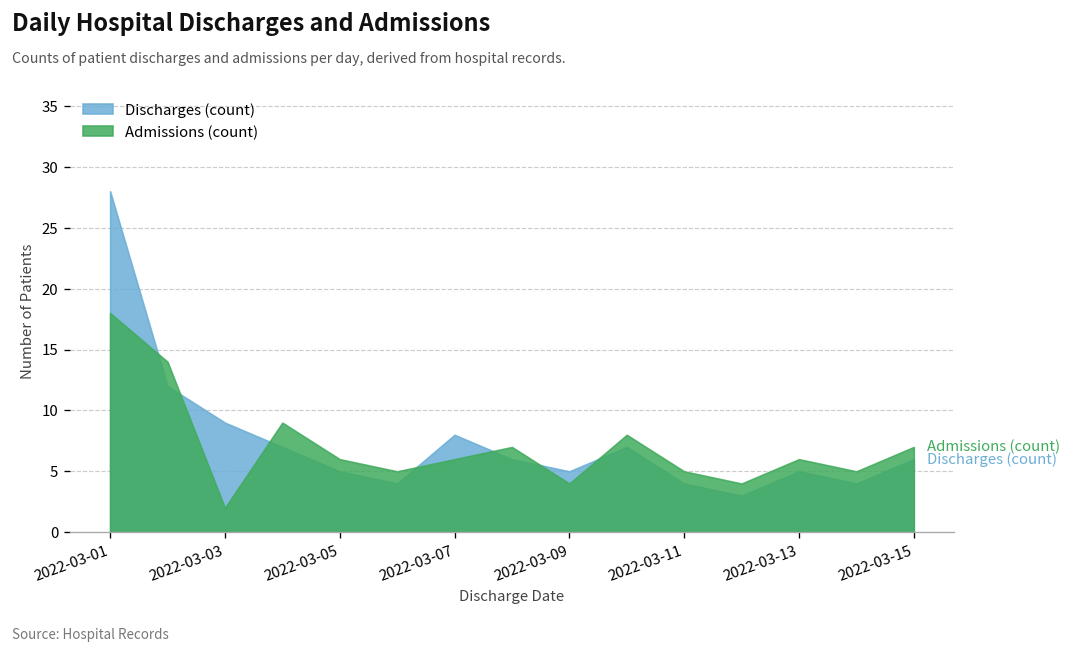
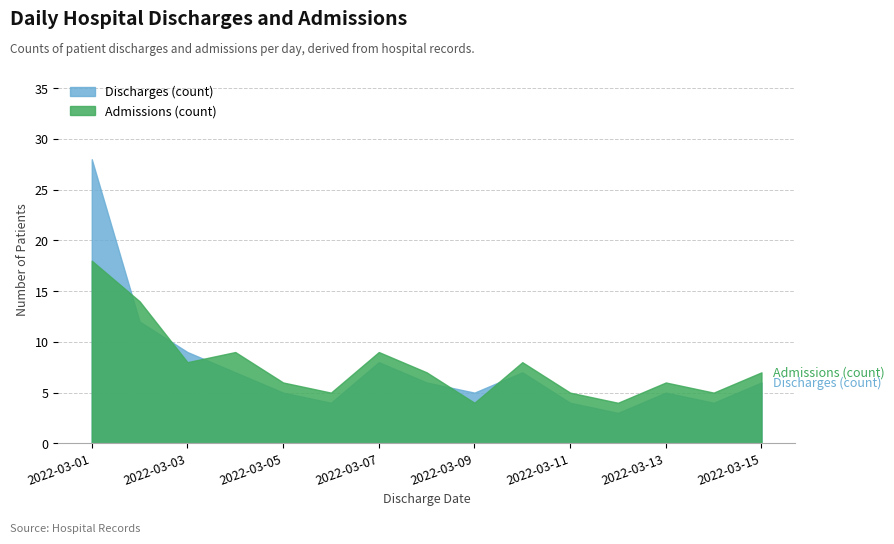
Admissions (count), 2022-03-03: 2 -> 8
Admissions (count), 2022-03-07: 6 -> 9
